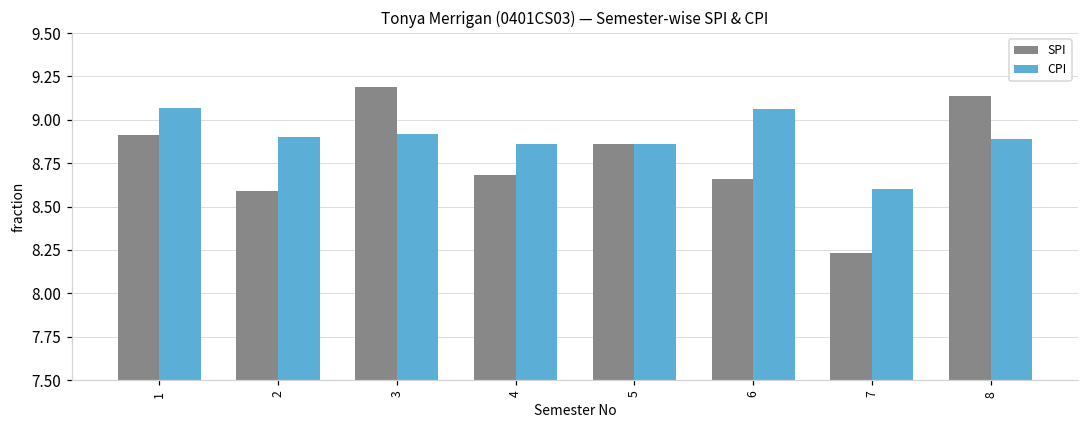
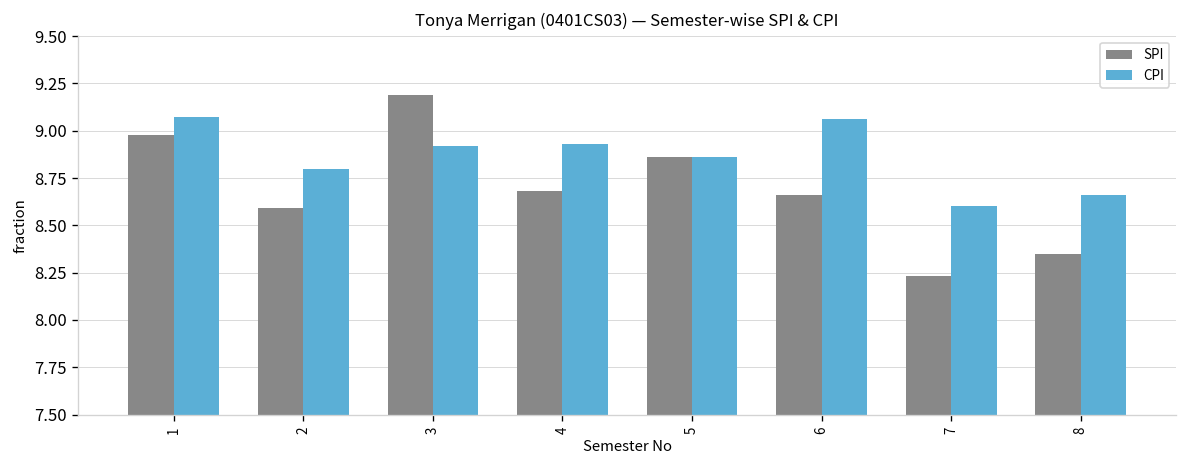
SPI, 1: 8.91 -> 8.98
CPI, 2: 8.9 -> 8.8
CPI, 4: 8.86 -> 8.93
SPI, 8: 9.14 -> 8.35
CPI, 8: 8.89 -> 8.66
